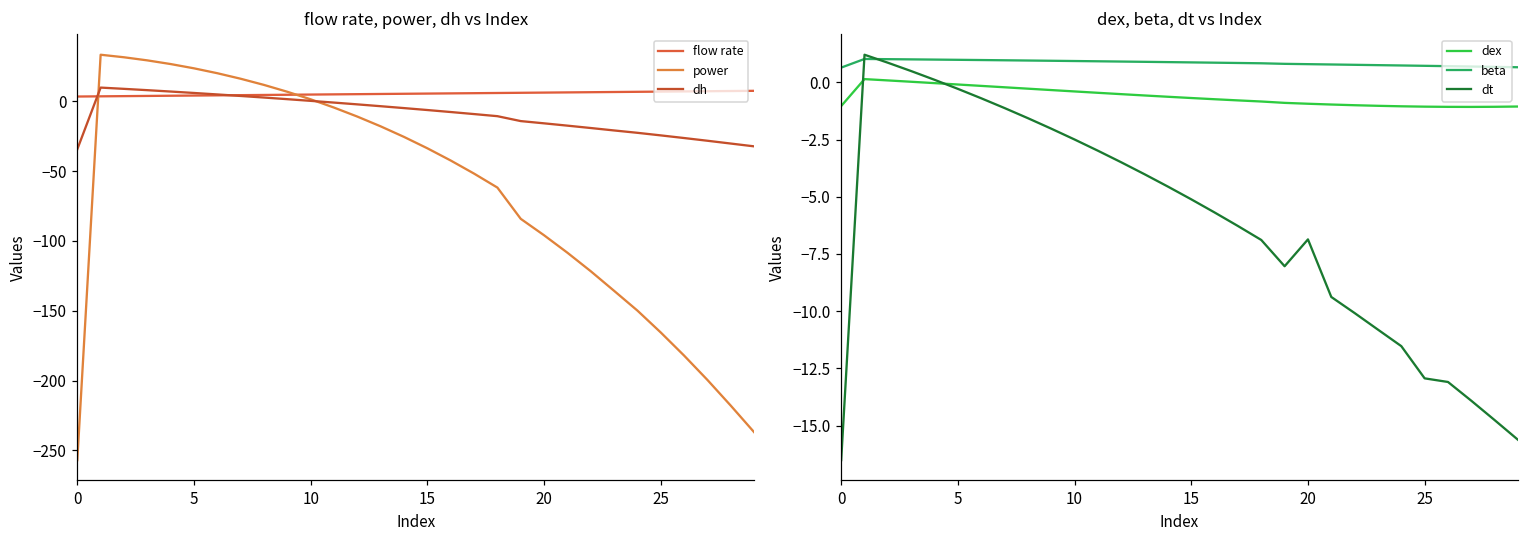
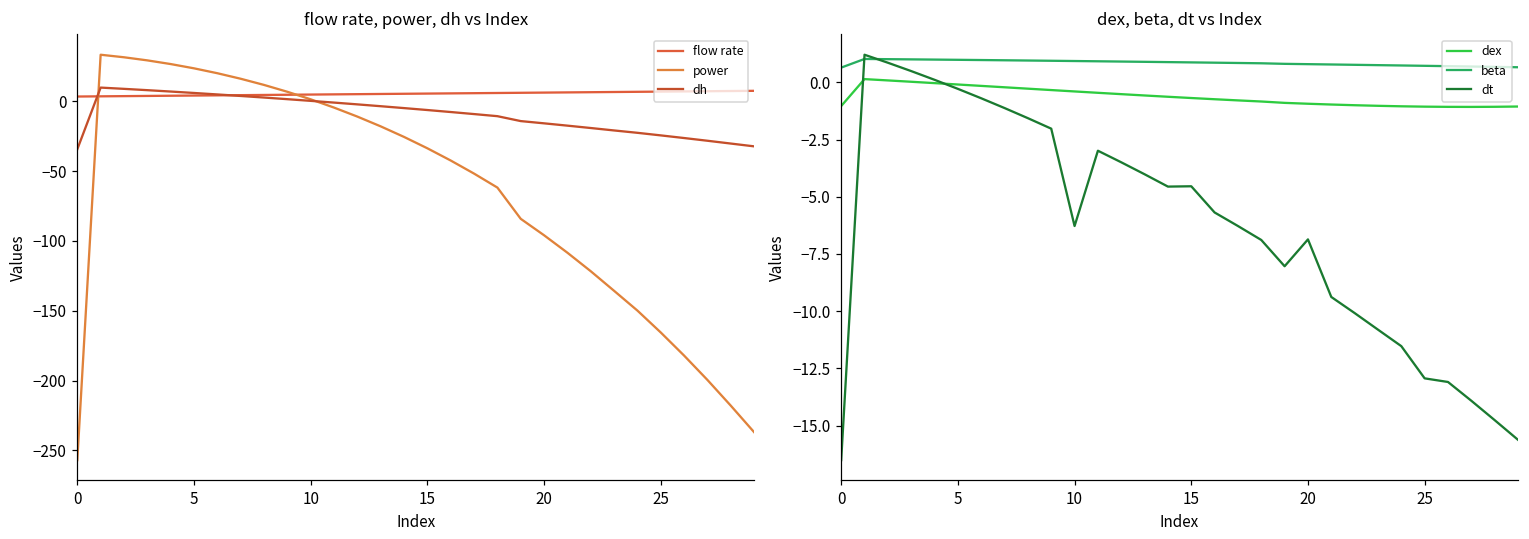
dex, beta, dt vs Index, dt, 10: -2.5 -> -6.3
dex, beta, dt vs Index, dt, 15: -5.1 -> -4.5
